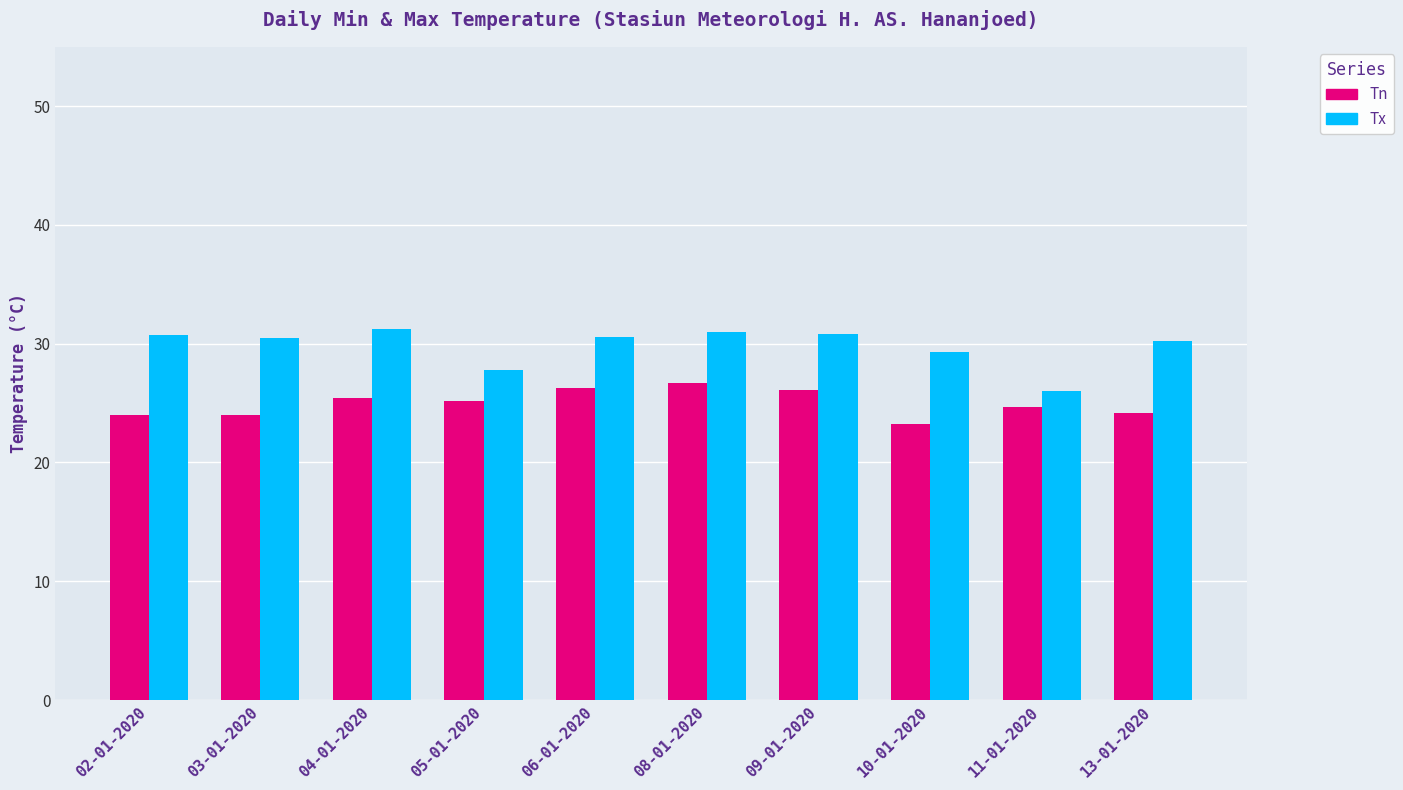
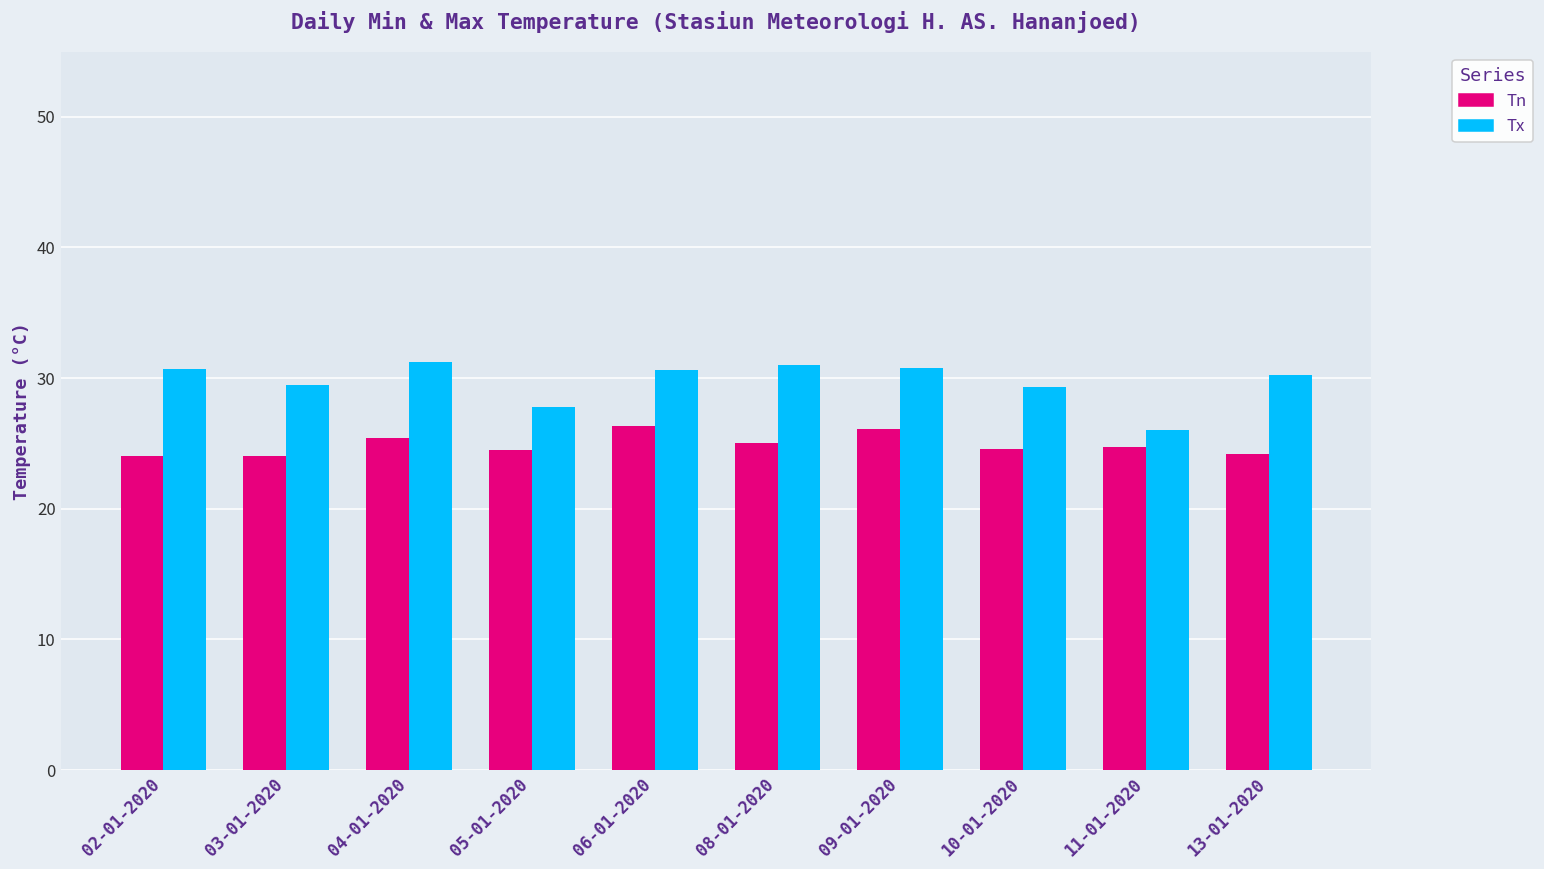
Tx, 03-01-2020: 30.5 -> 29.5
Tn, 05-01-2020: 25.2 -> 24.5
Tn, 08-01-2020: 26.7 -> 25.0
Tn, 10-01-2020: 23.2 -> 24.6
